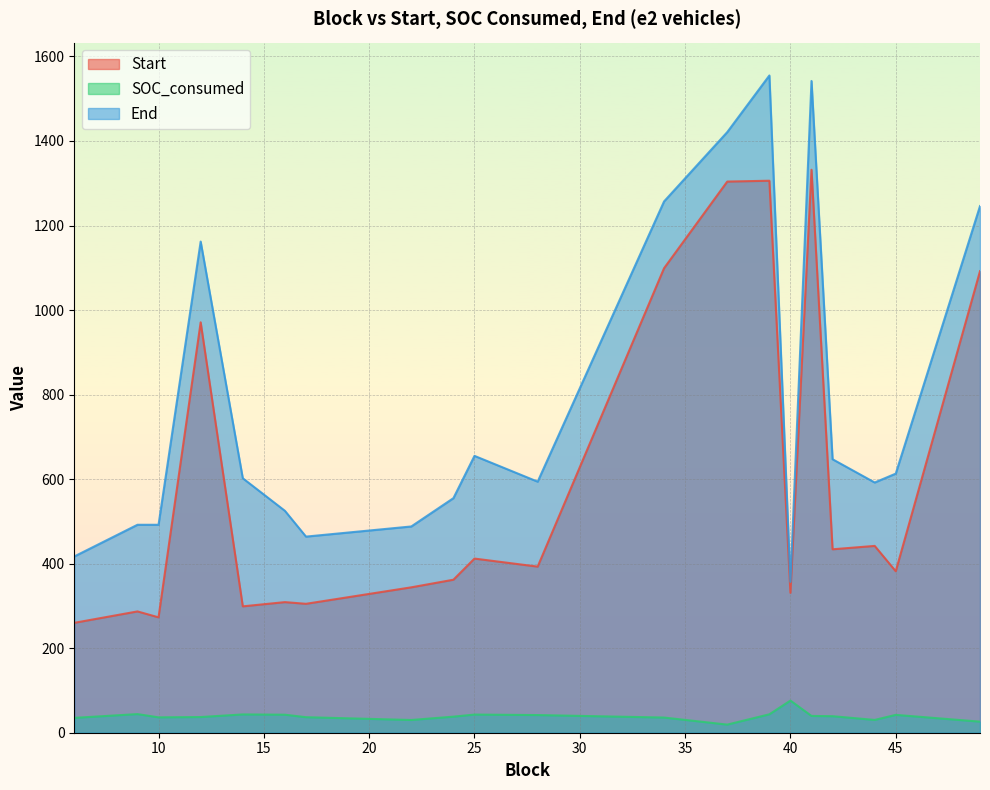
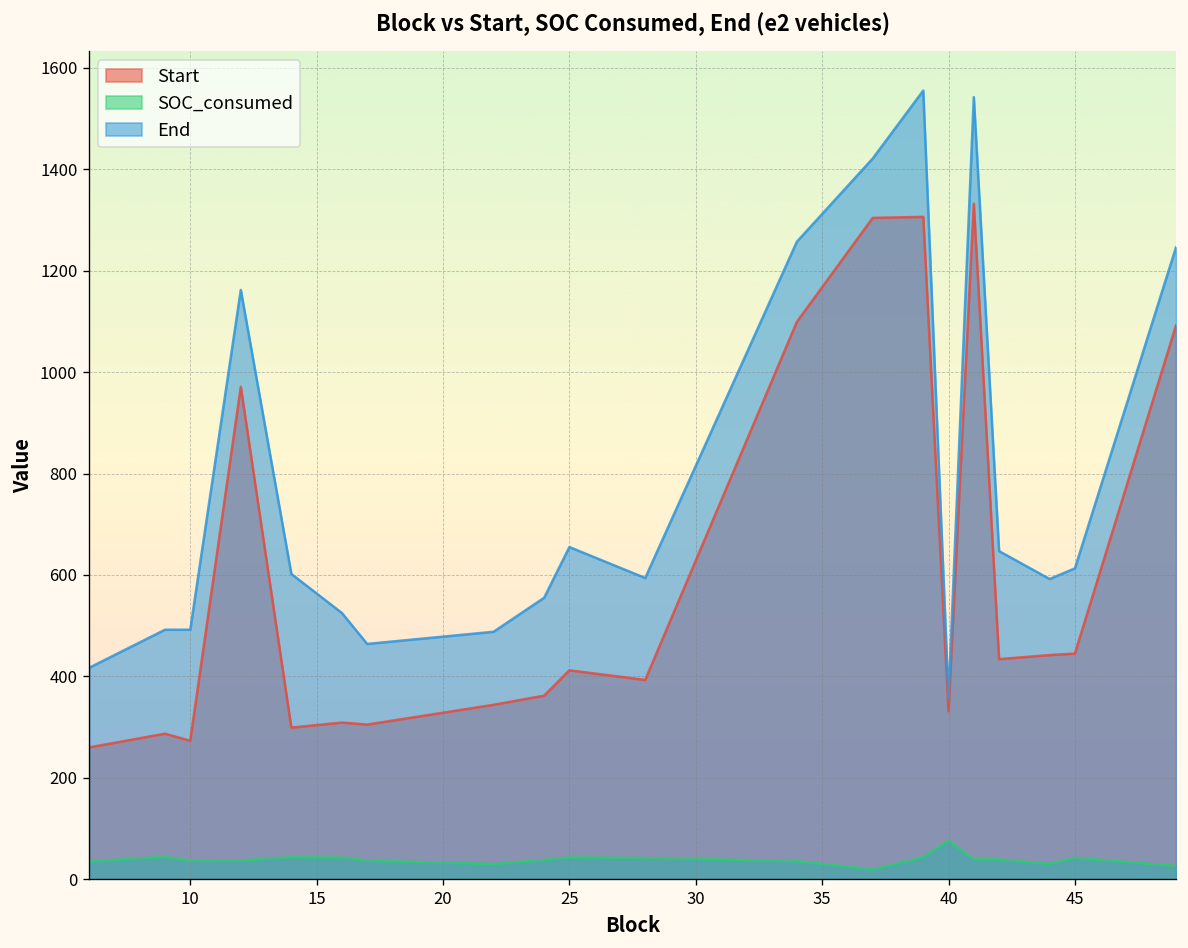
Start, 45: 380 -> 450
